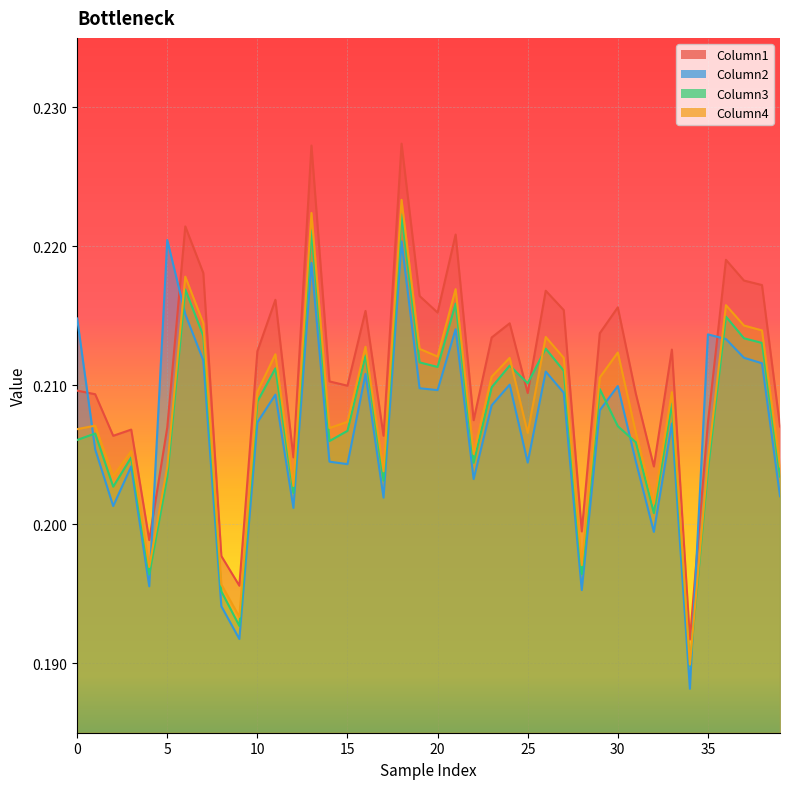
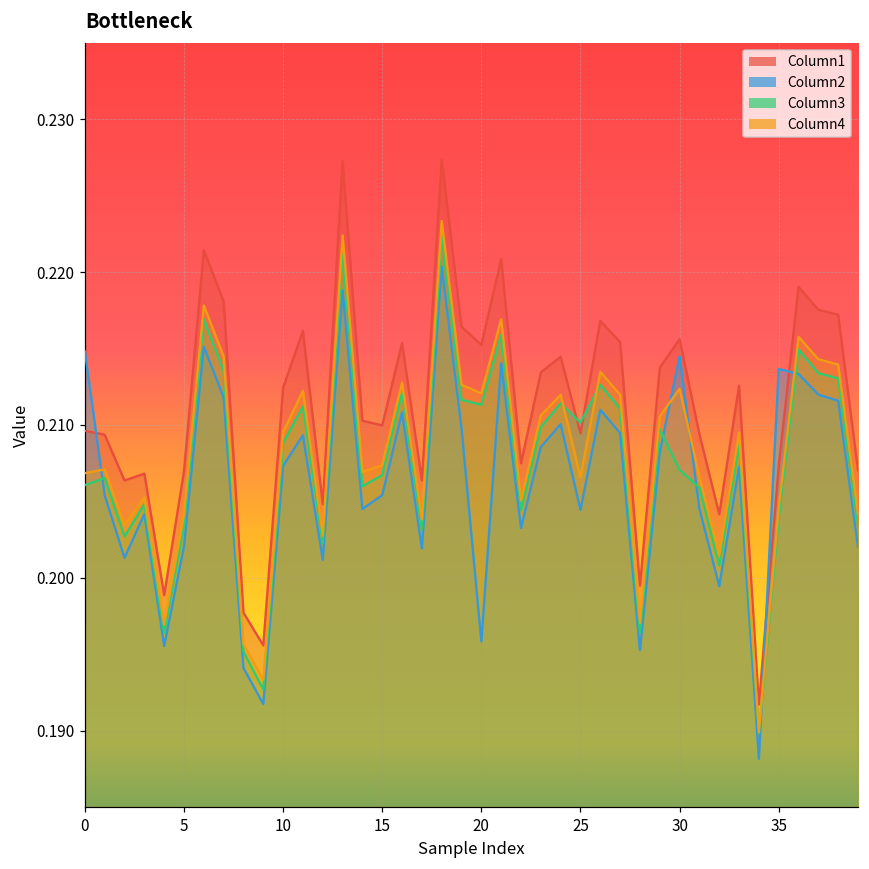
Column2, 5: 0.2205 -> 0.2021
Column2, 15: 0.2043 -> 0.2054
Column2, 20: 0.2097 -> 0.1958
Column2, 30: 0.2099 -> 0.2145
